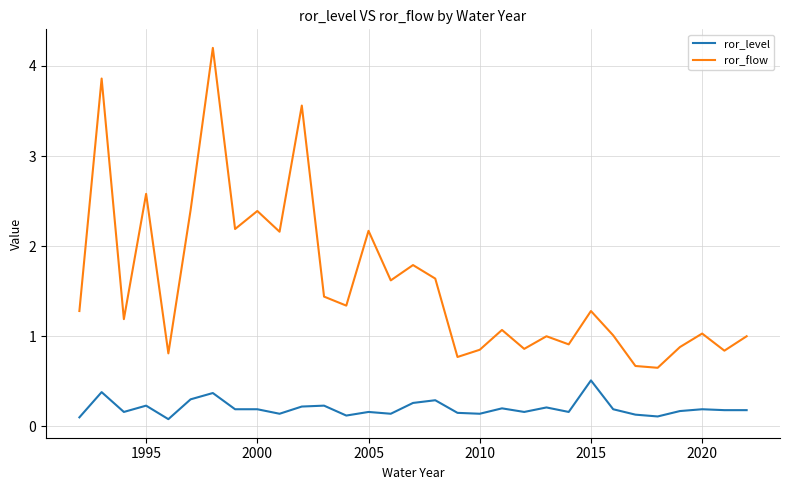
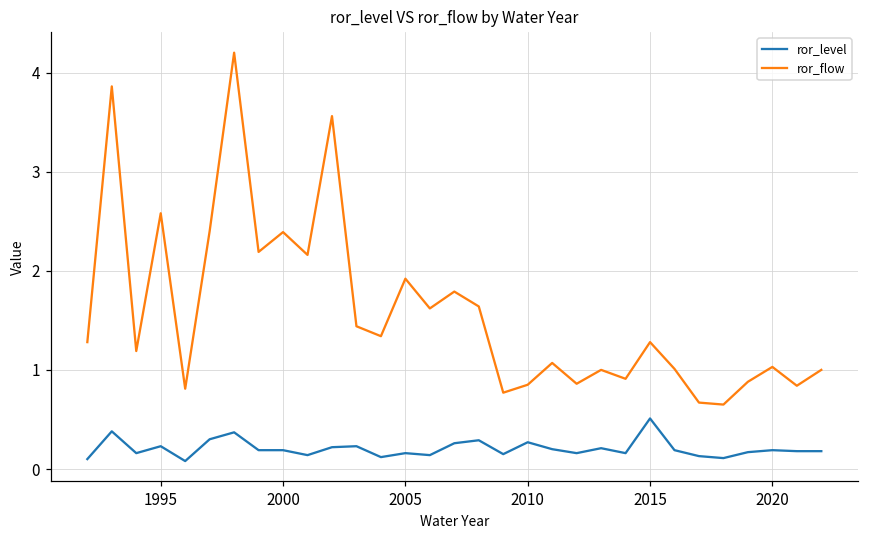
ror_flow, 2005: 2.2 -> 1.9
ror_level, 2010: 0.1 -> 0.3
